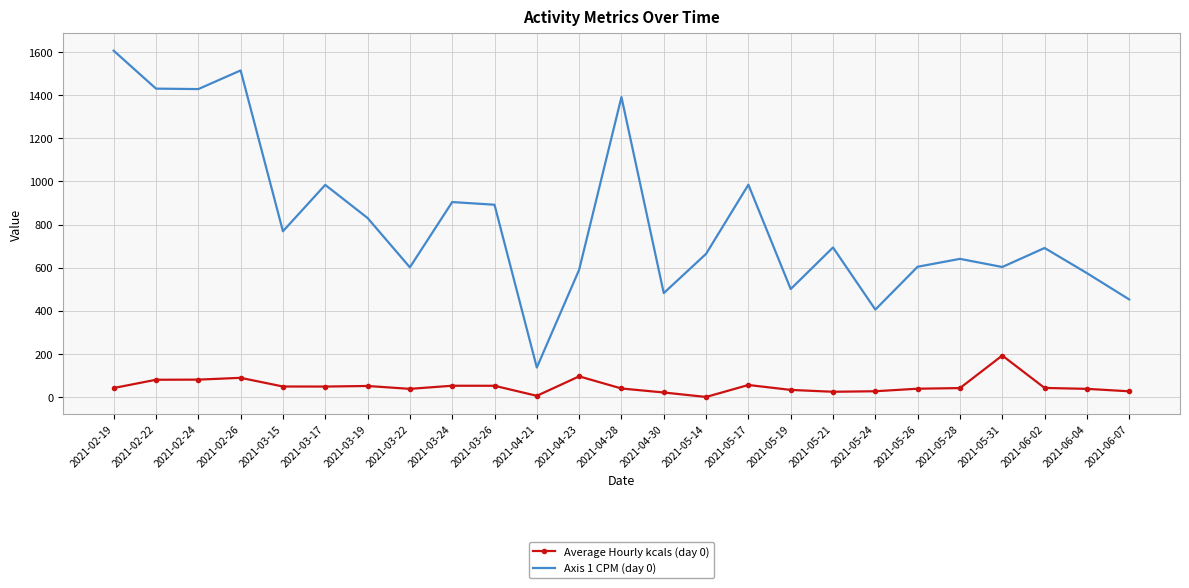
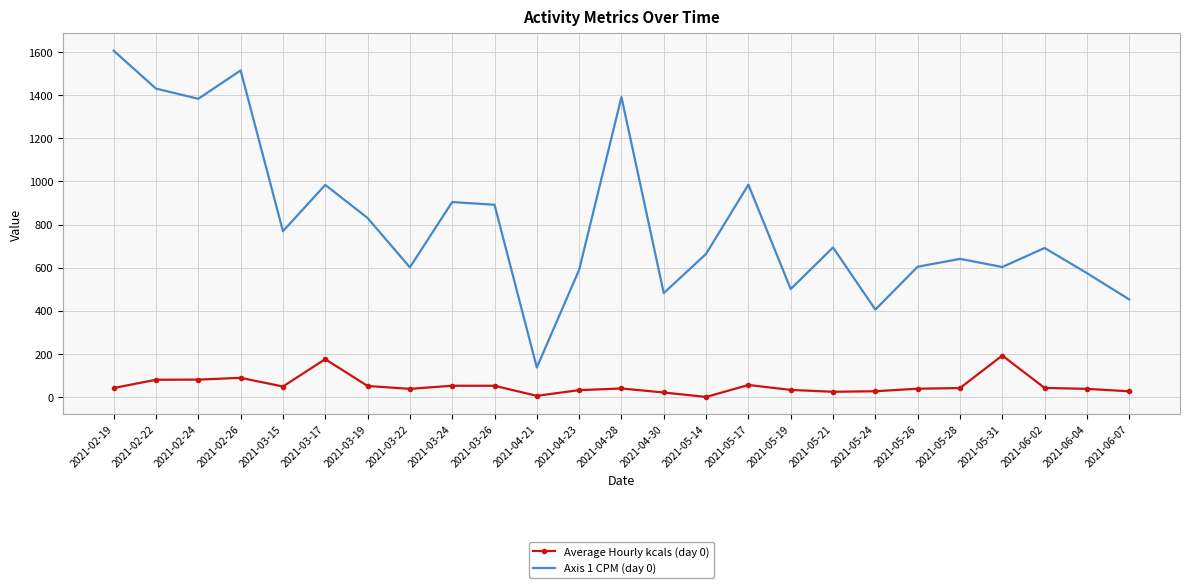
Axis 1 CPM (day 0), 2021-02-24: 1430 -> 1380
Average Hourly kcals (day 0), 2021-03-17: 50 -> 180
Average Hourly kcals (day 0), 2021-04-23: 100 -> 30
